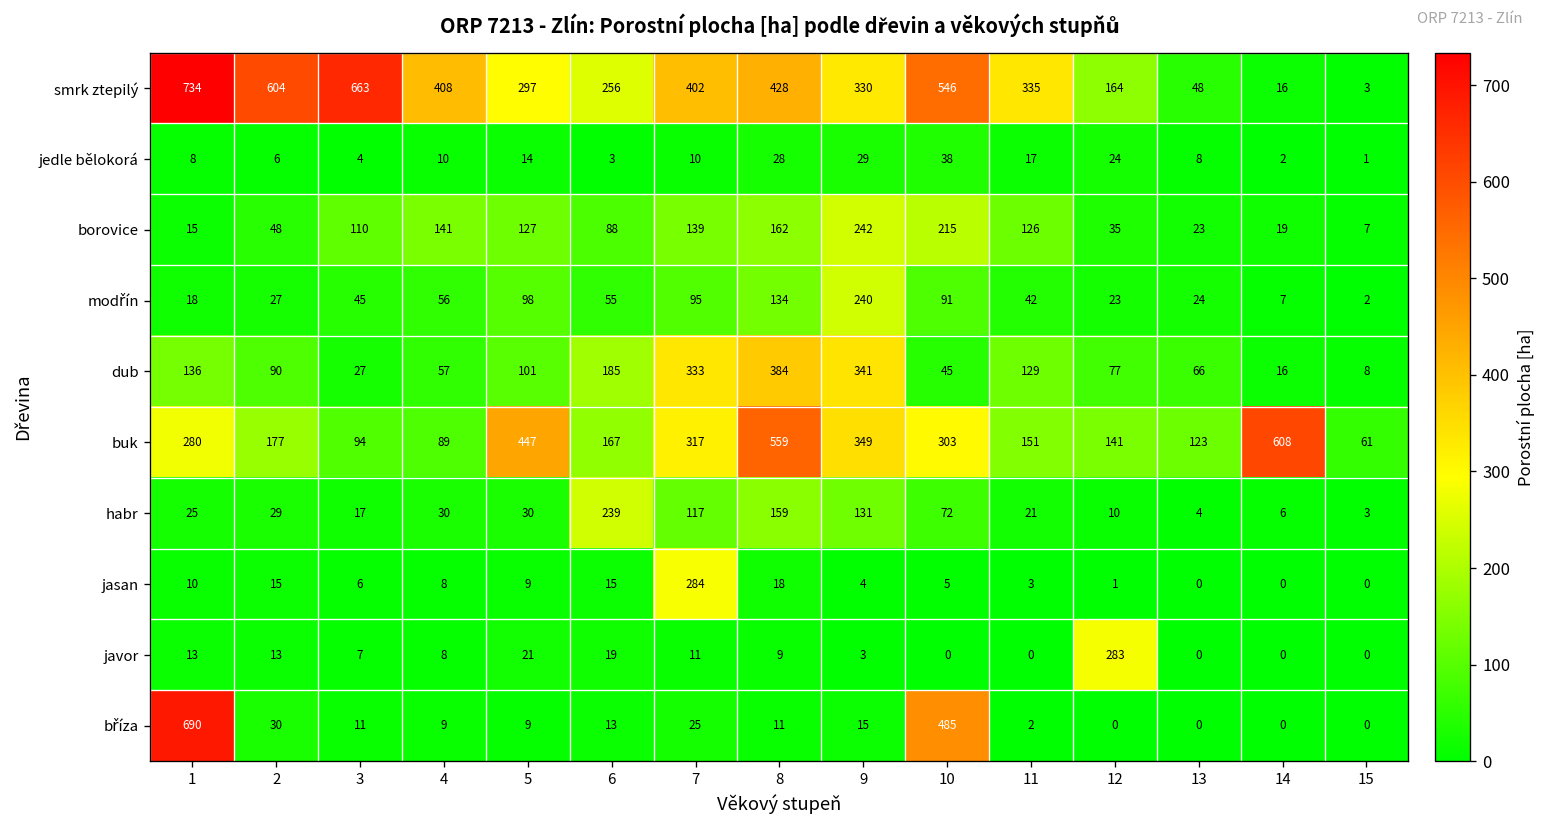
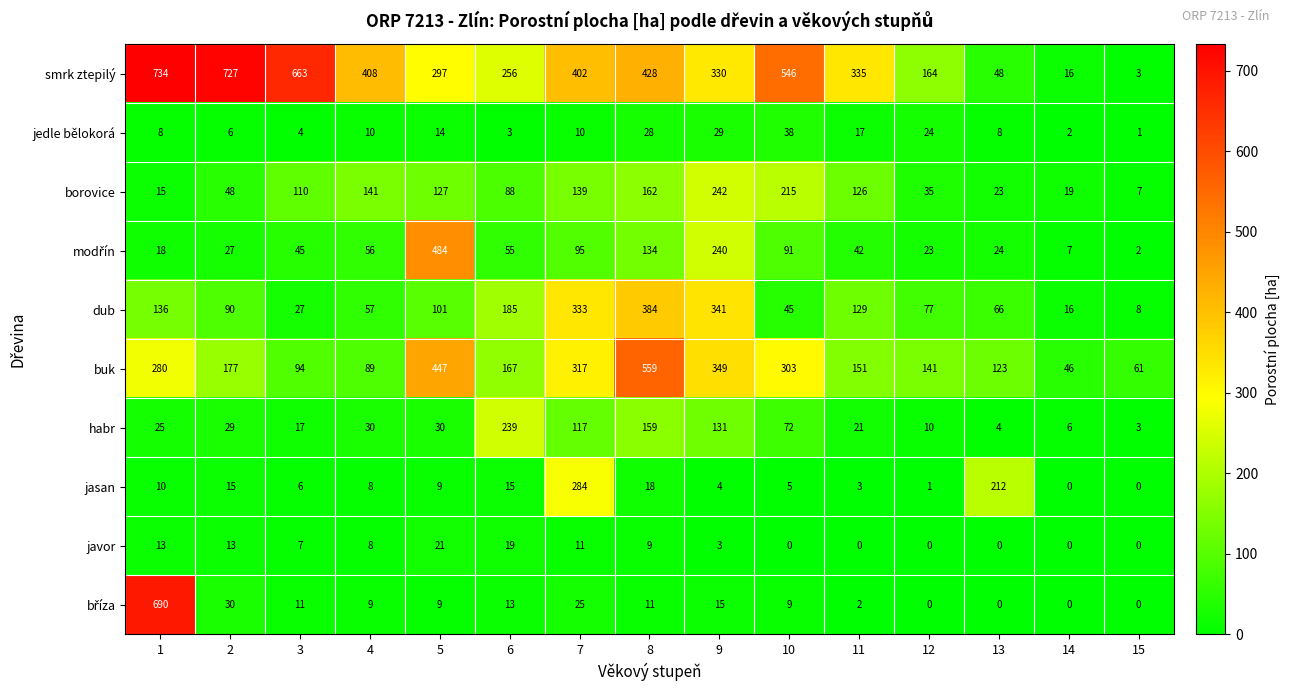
smrk ztepilý, 2: 604 -> 727
modřín, 5: 98 -> 484
buk, 14: 608 -> 46
jasan, 13: 0 -> 212
javor, 12: 283 -> 0
bříza, 10: 485 -> 9
